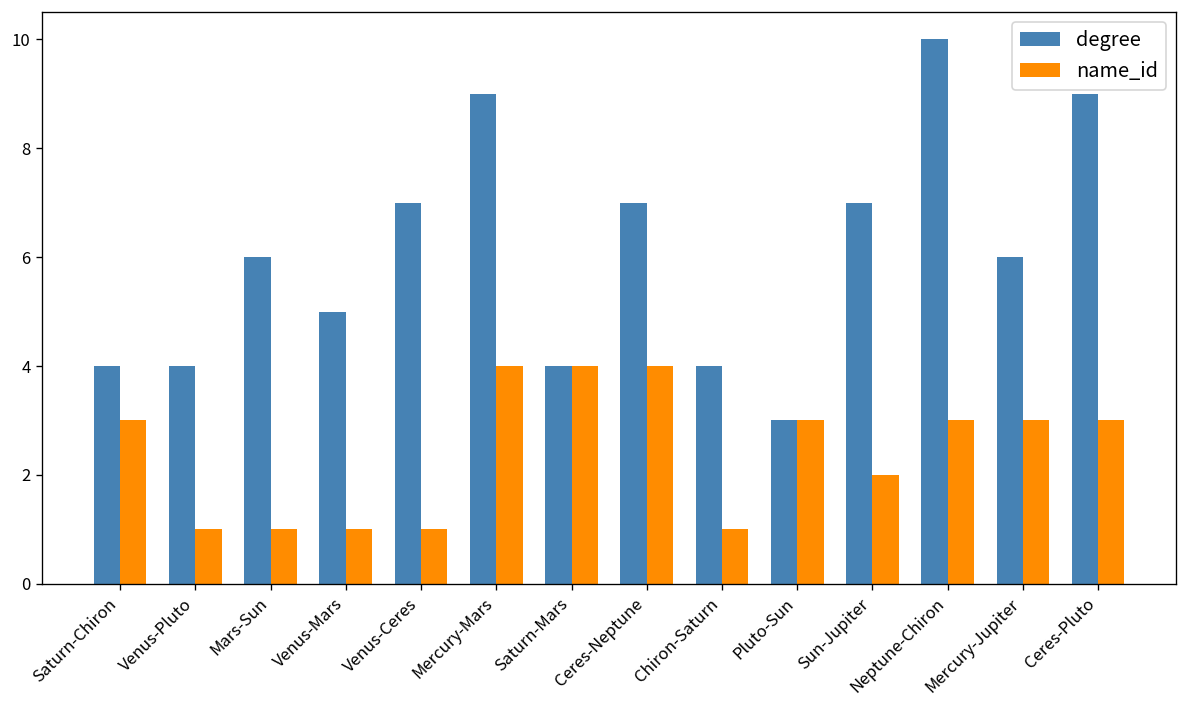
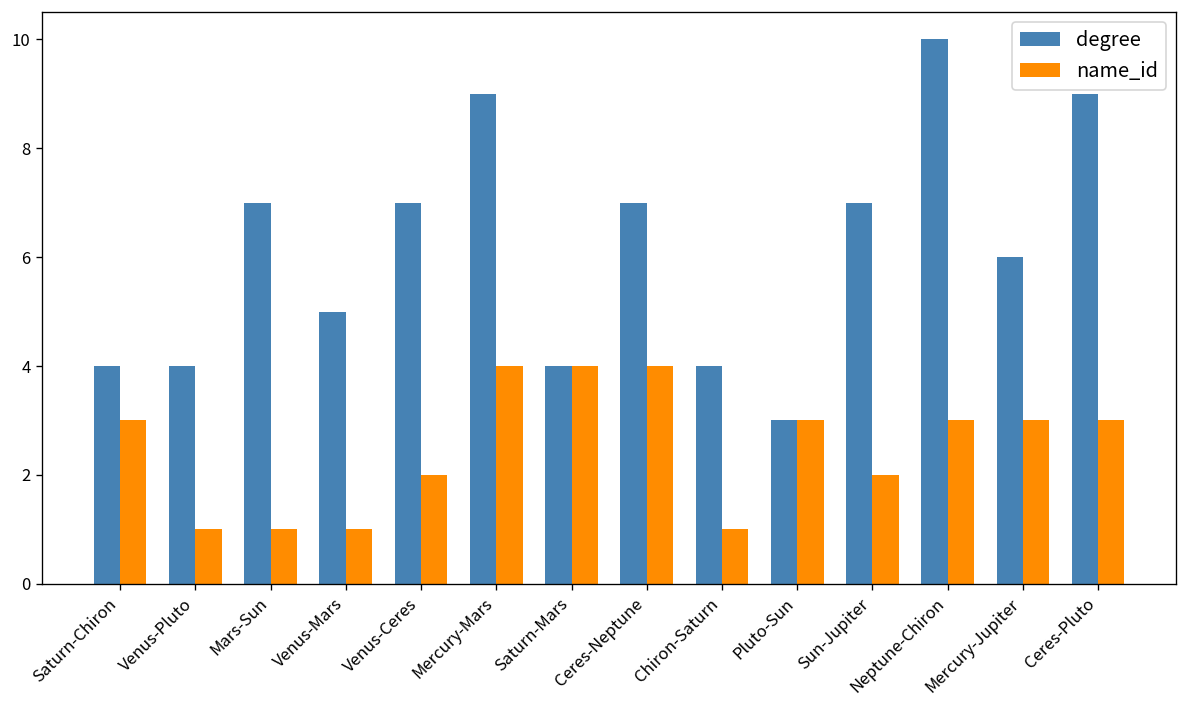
degree, Mars-Sun: 6 -> 7
name_id, Venus-Ceres: 1 -> 2
